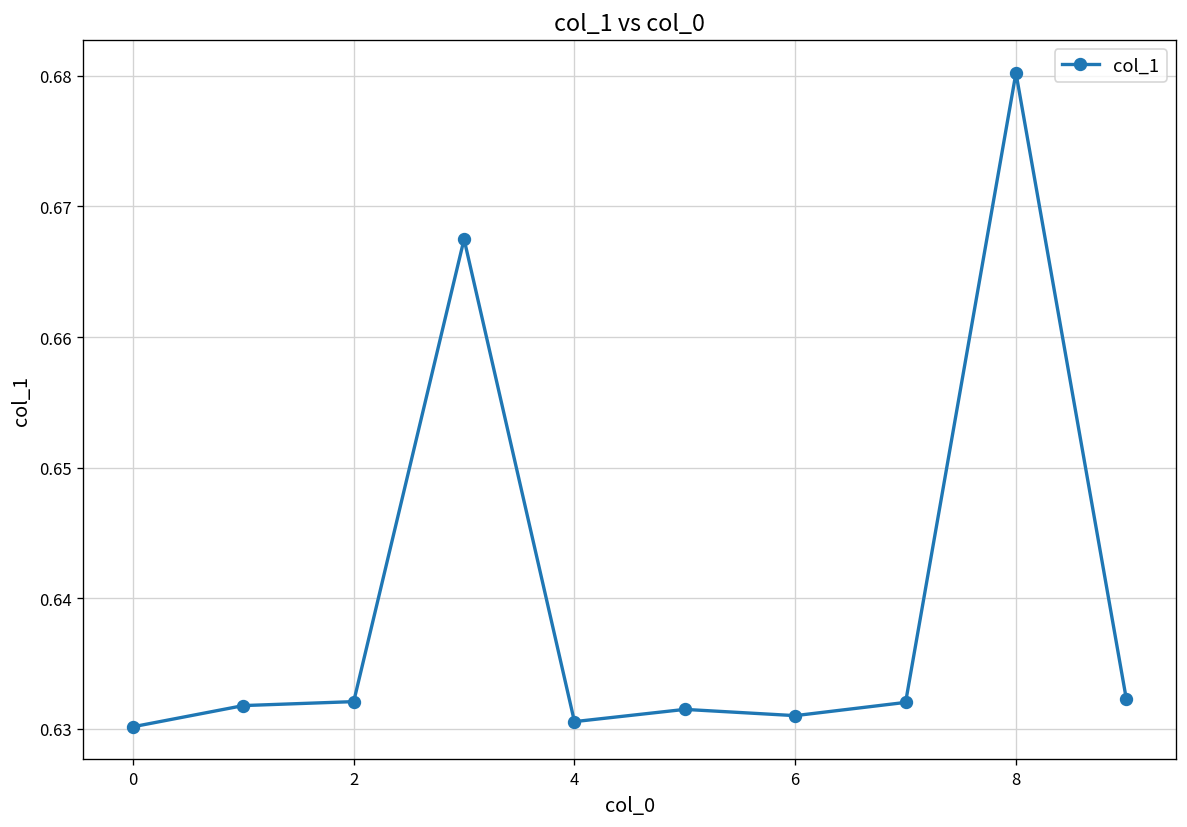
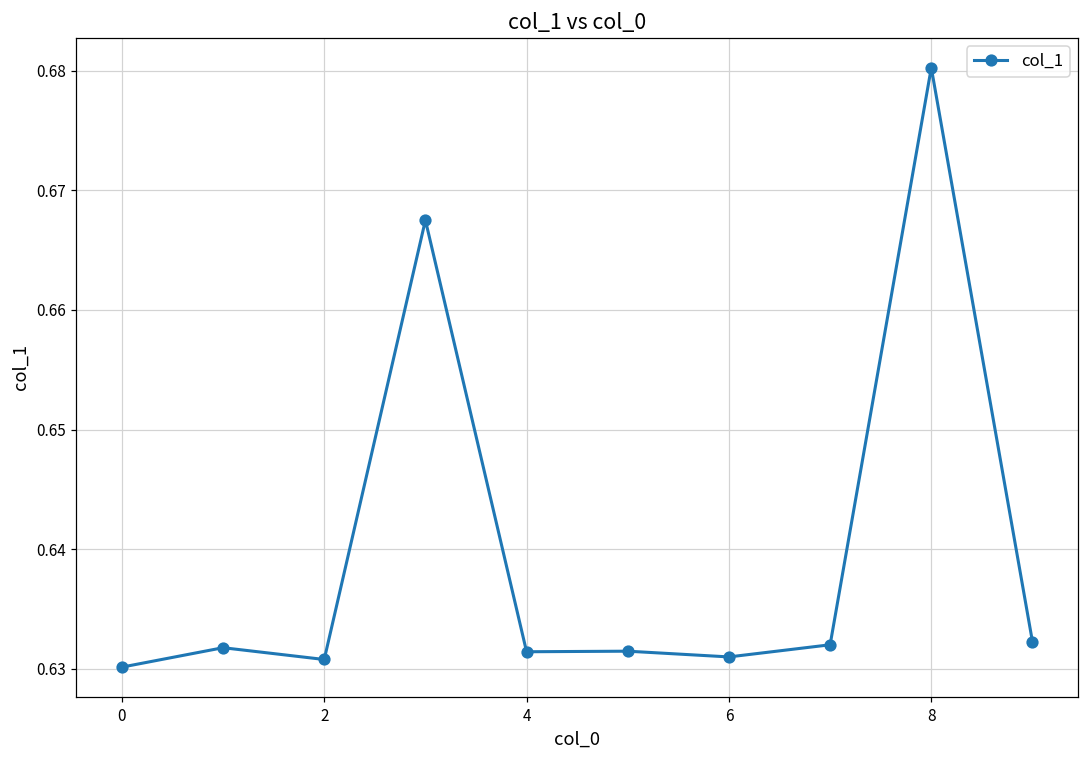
2: 0.6321 -> 0.6308
4: 0.6305 -> 0.6314
